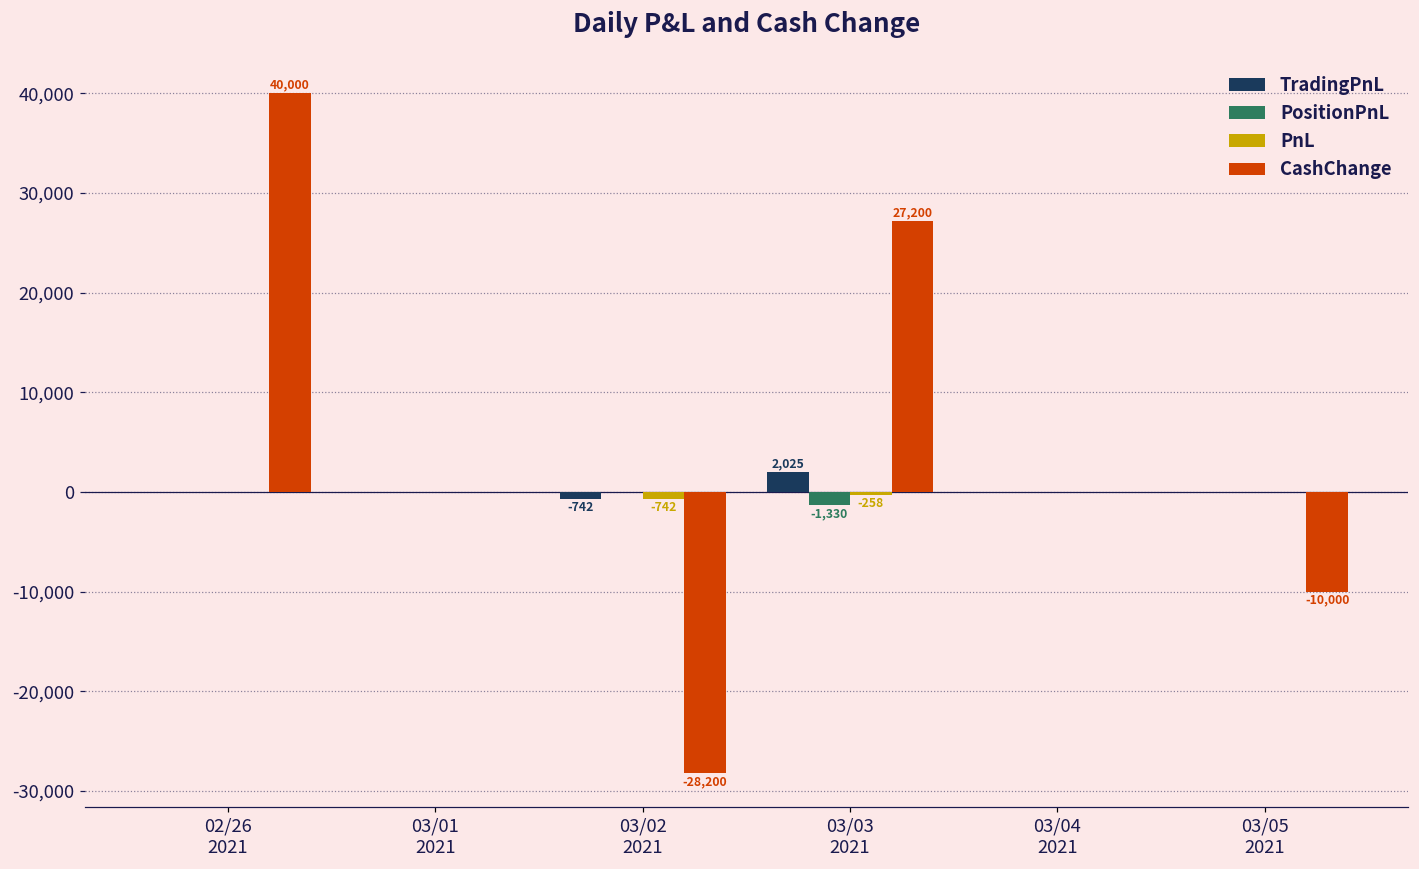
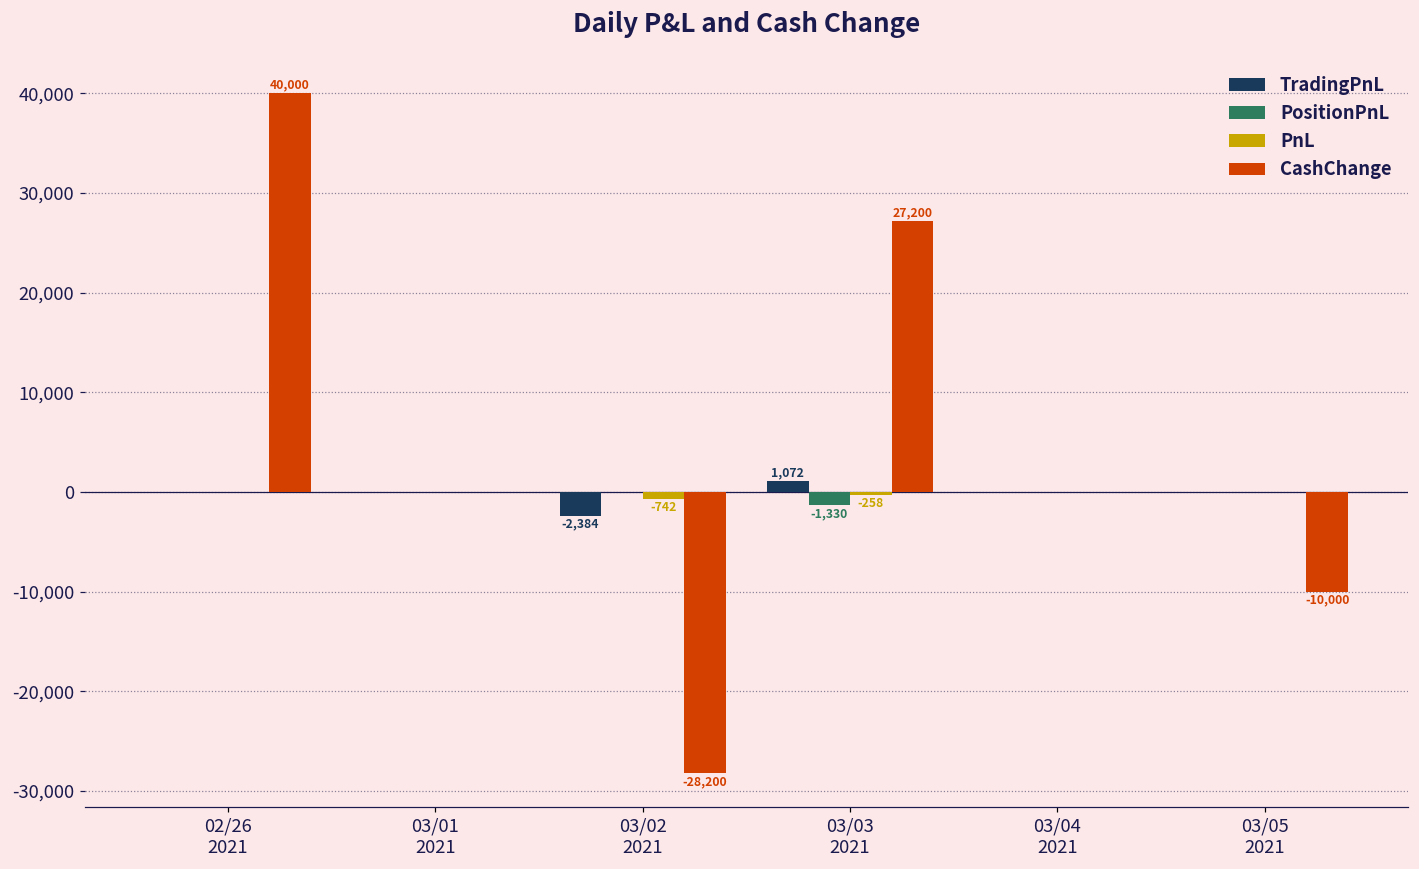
TradingPnL, 03/02 2021: -742 -> -2,384
TradingPnL, 03/03 2021: 2,025 -> 1,072
